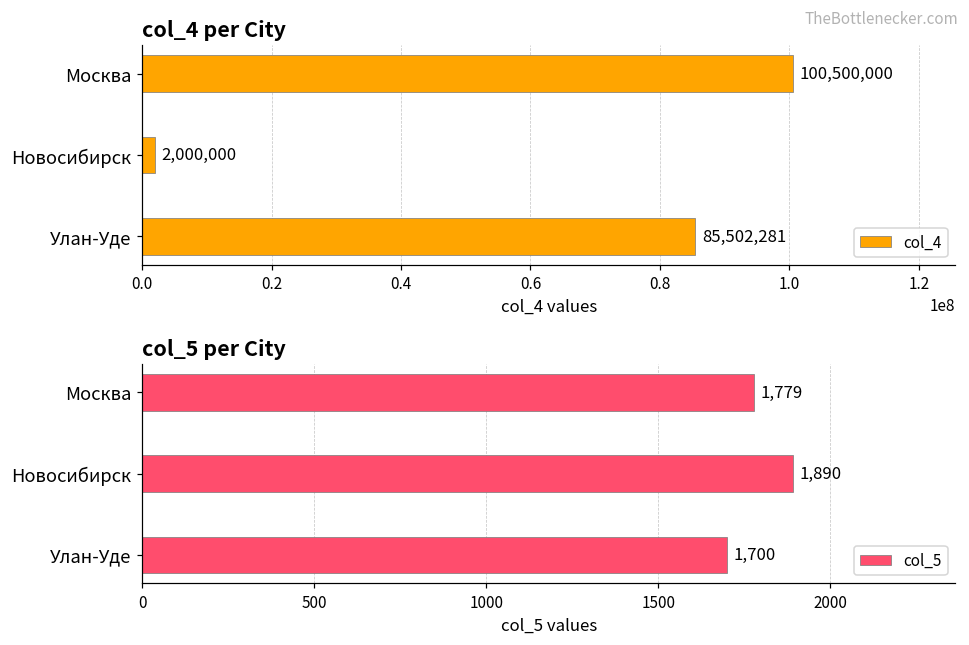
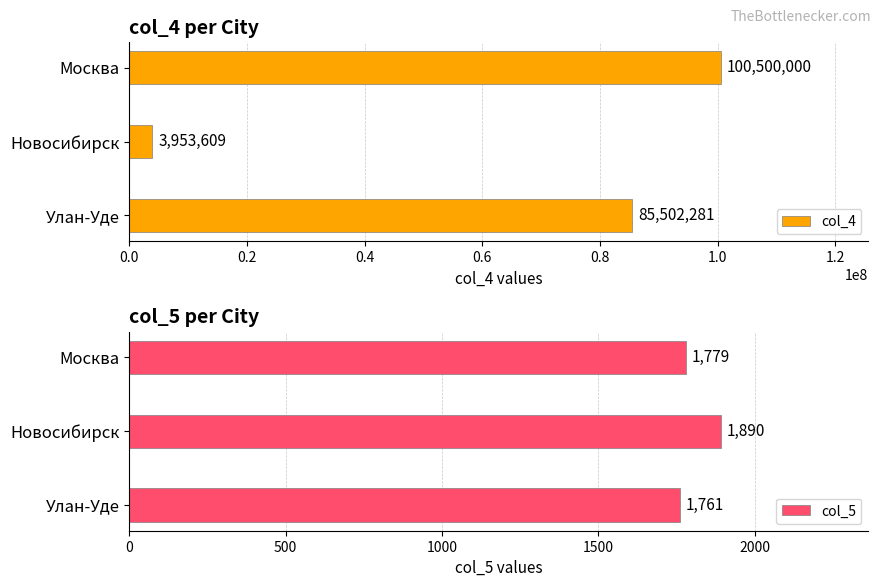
col_4 per City, Новосибирск: 2,000,000 -> 3,953,609
col_5 per City, Улан-Уде: 1,700 -> 1,761
